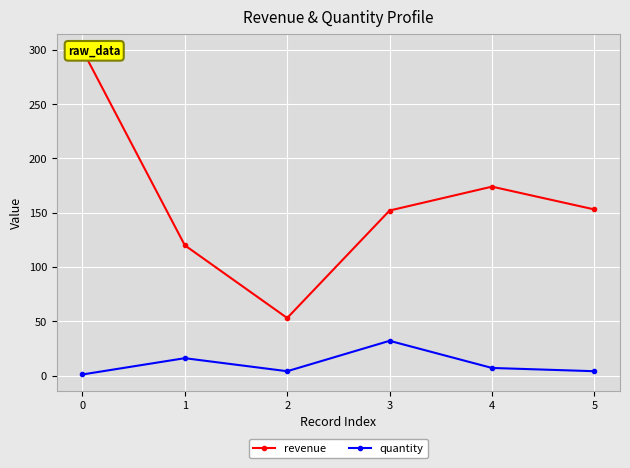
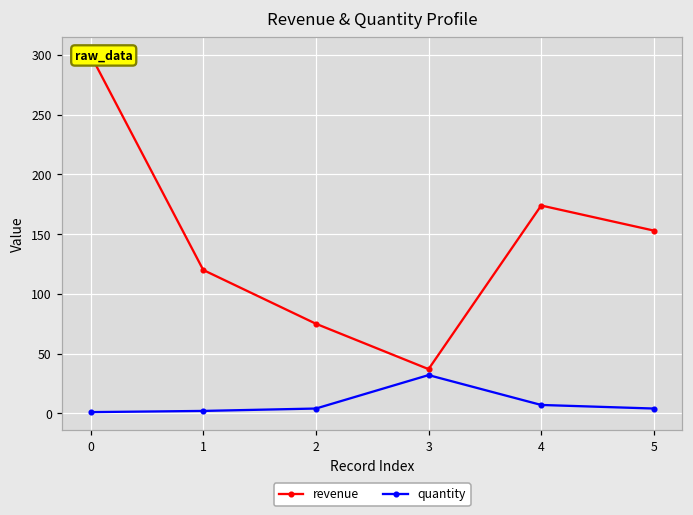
quantity, 1: 16 -> 2
revenue, 2: 53 -> 75
revenue, 3: 152 -> 37
